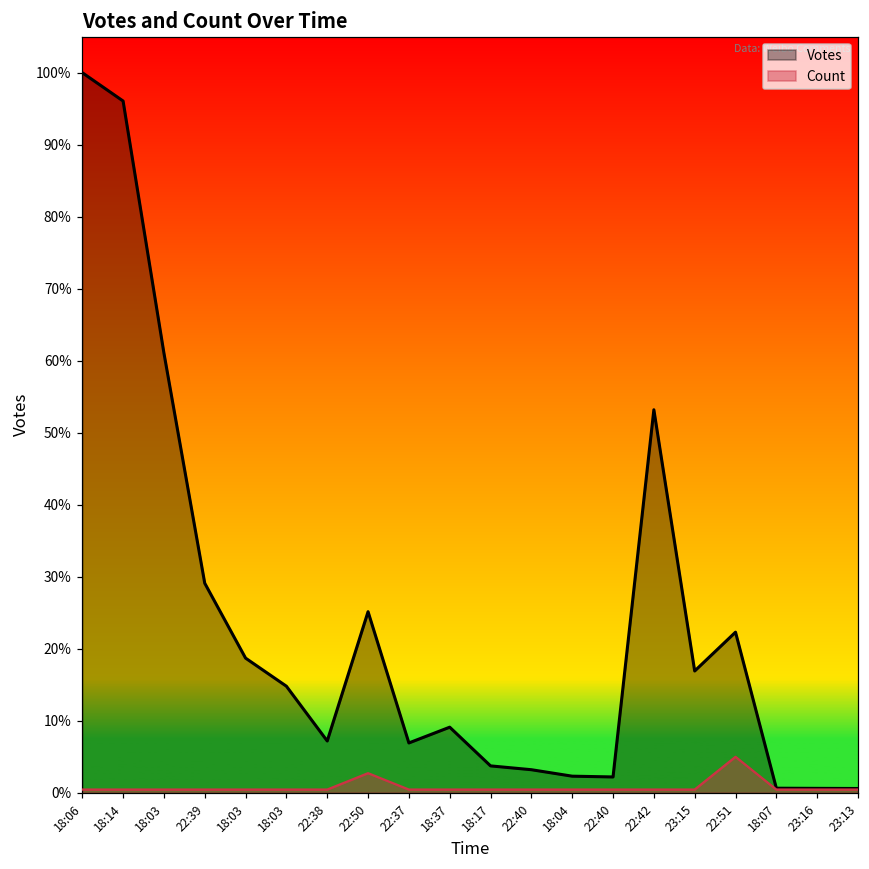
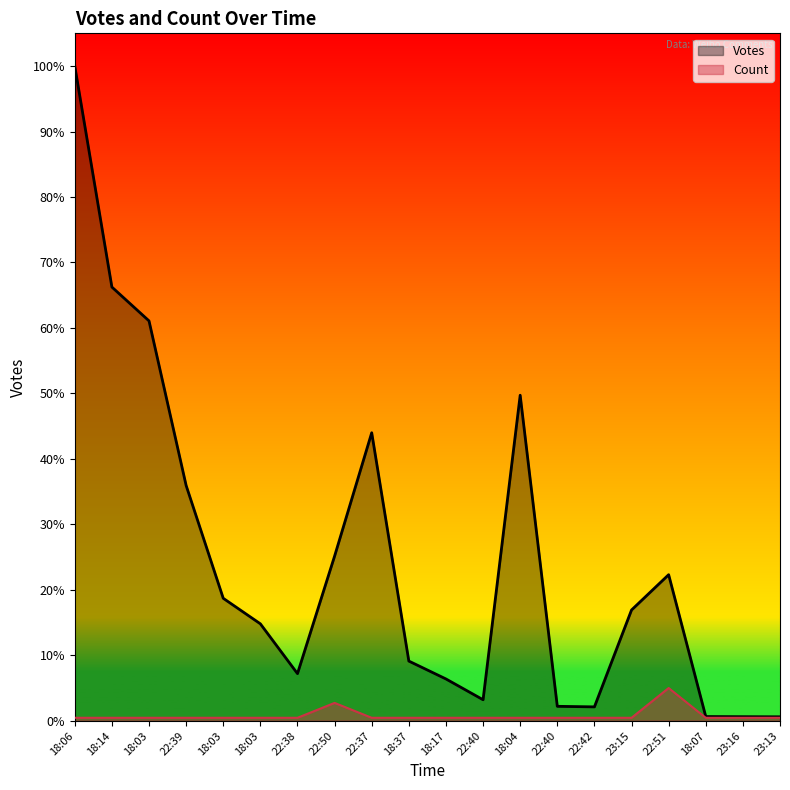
Votes, 18:14: 96% -> 66%
Votes, 22:39: 29% -> 36%
Votes, 22:37: 7% -> 44%
Votes, 18:17: 4% -> 6%
Votes, 18:04: 2% -> 50%
Votes, 22:42: 53% -> 2%
